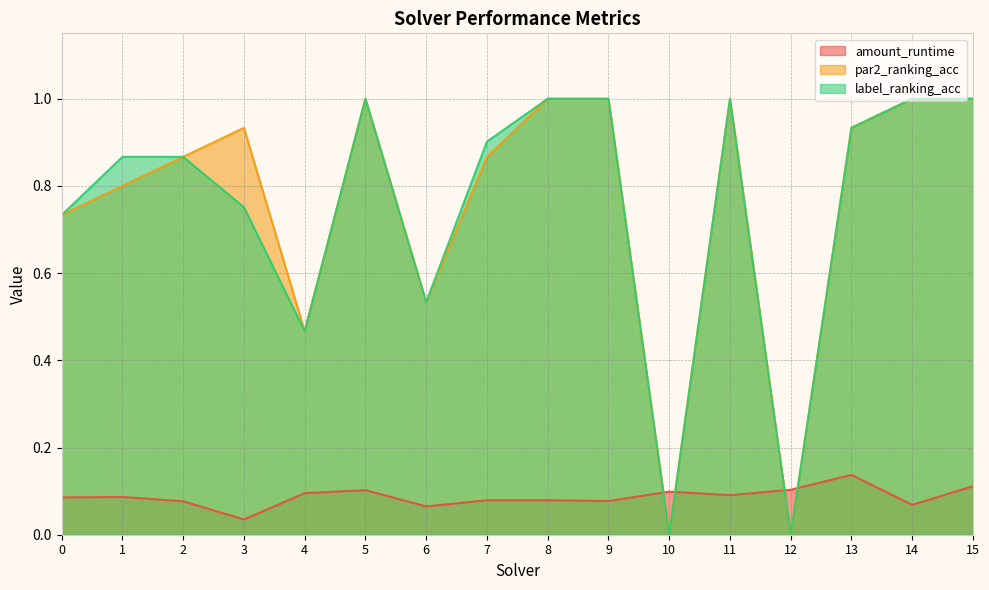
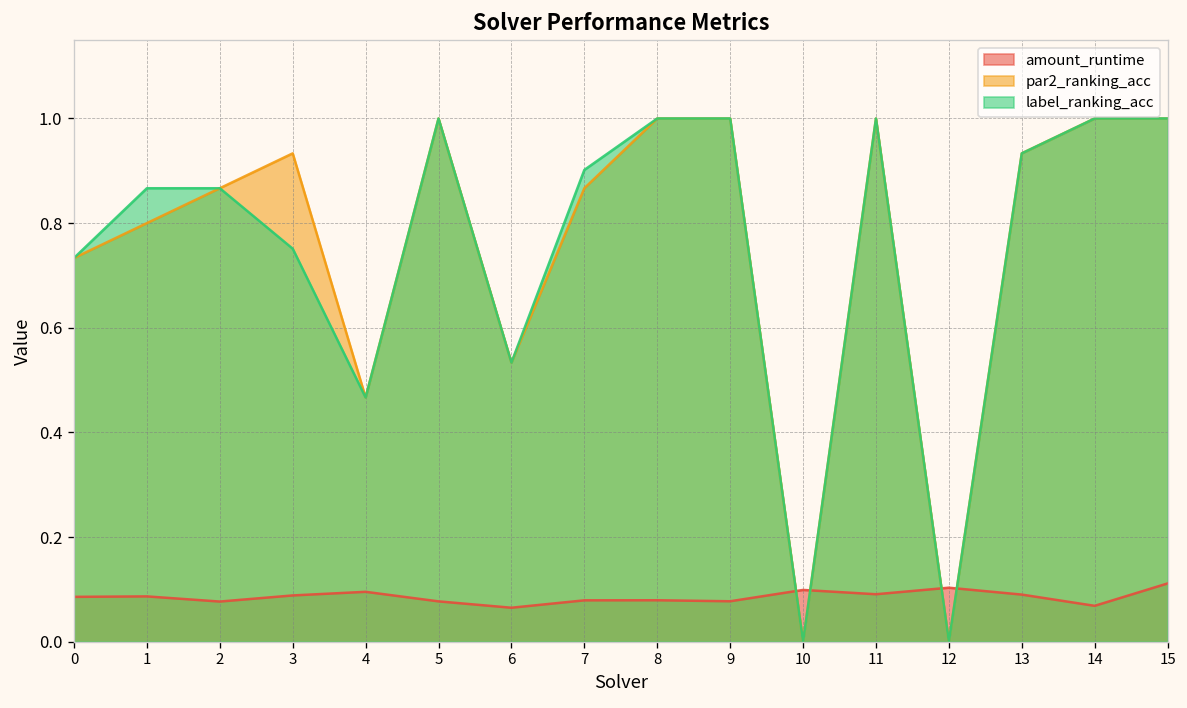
amount_runtime, 3: 0.03 -> 0.09
amount_runtime, 5: 0.10 -> 0.08
amount_runtime, 13: 0.14 -> 0.09
